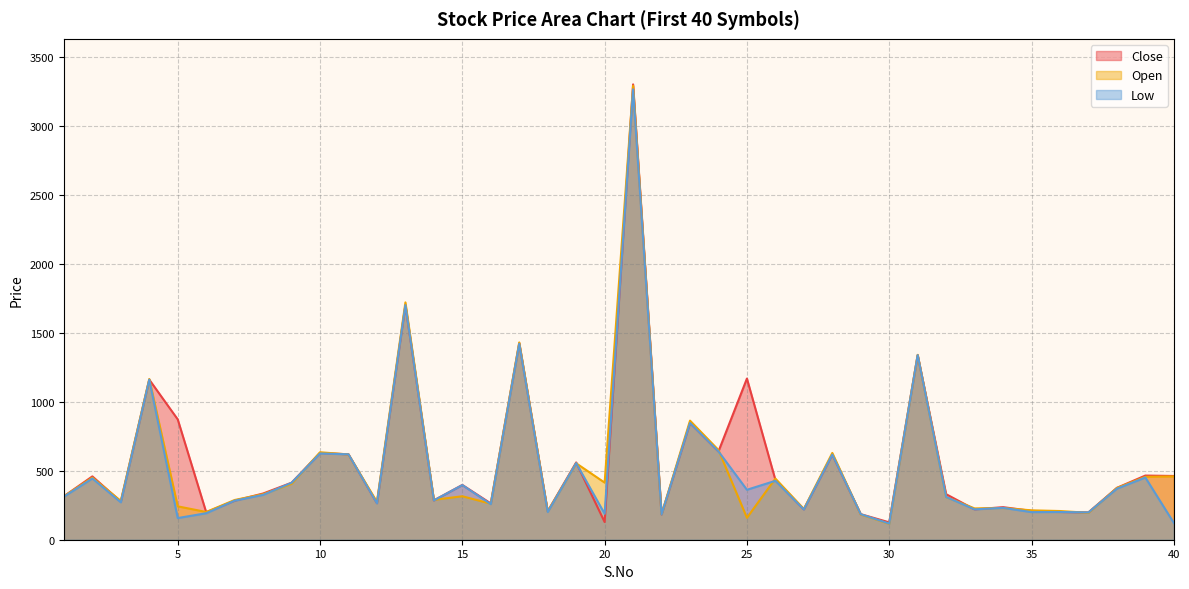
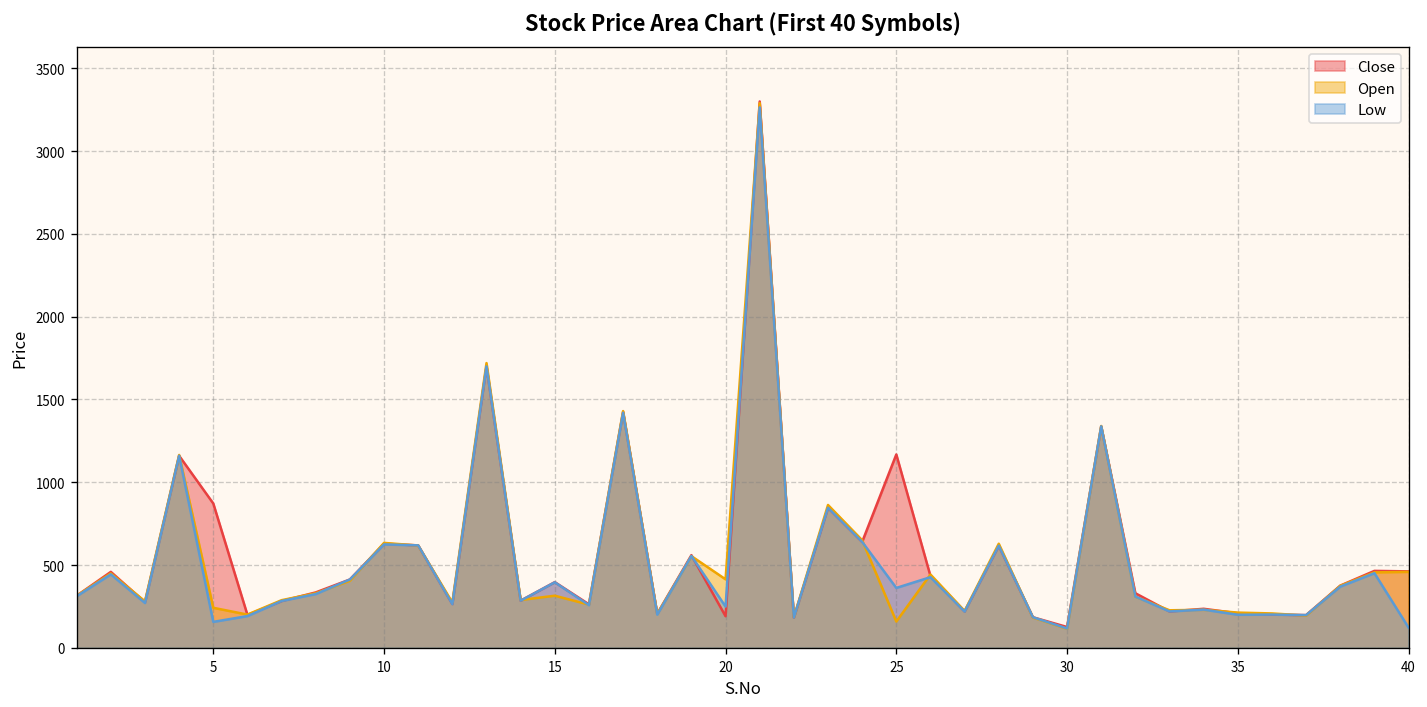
Close, 20: 130 -> 190
Low, 20: 190 -> 250
